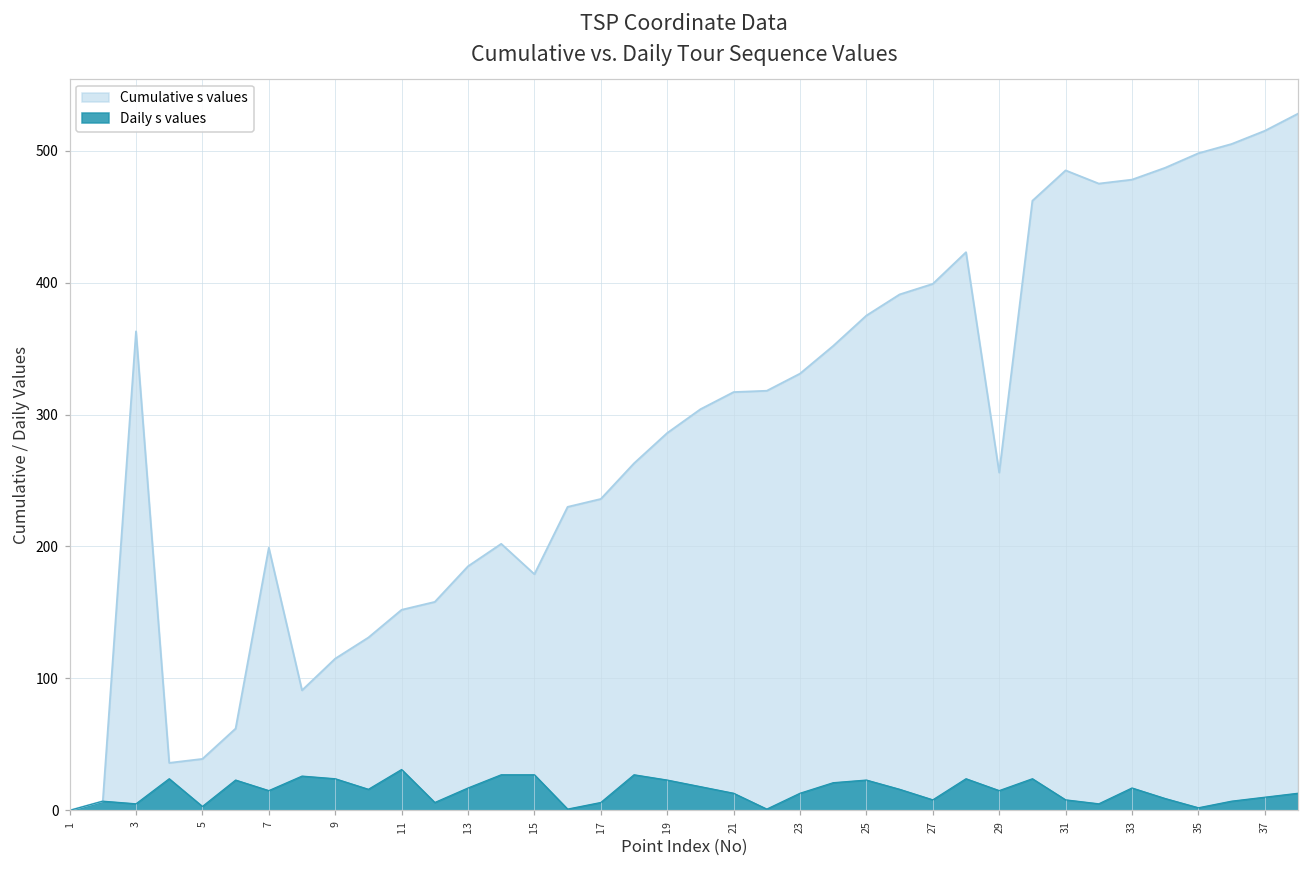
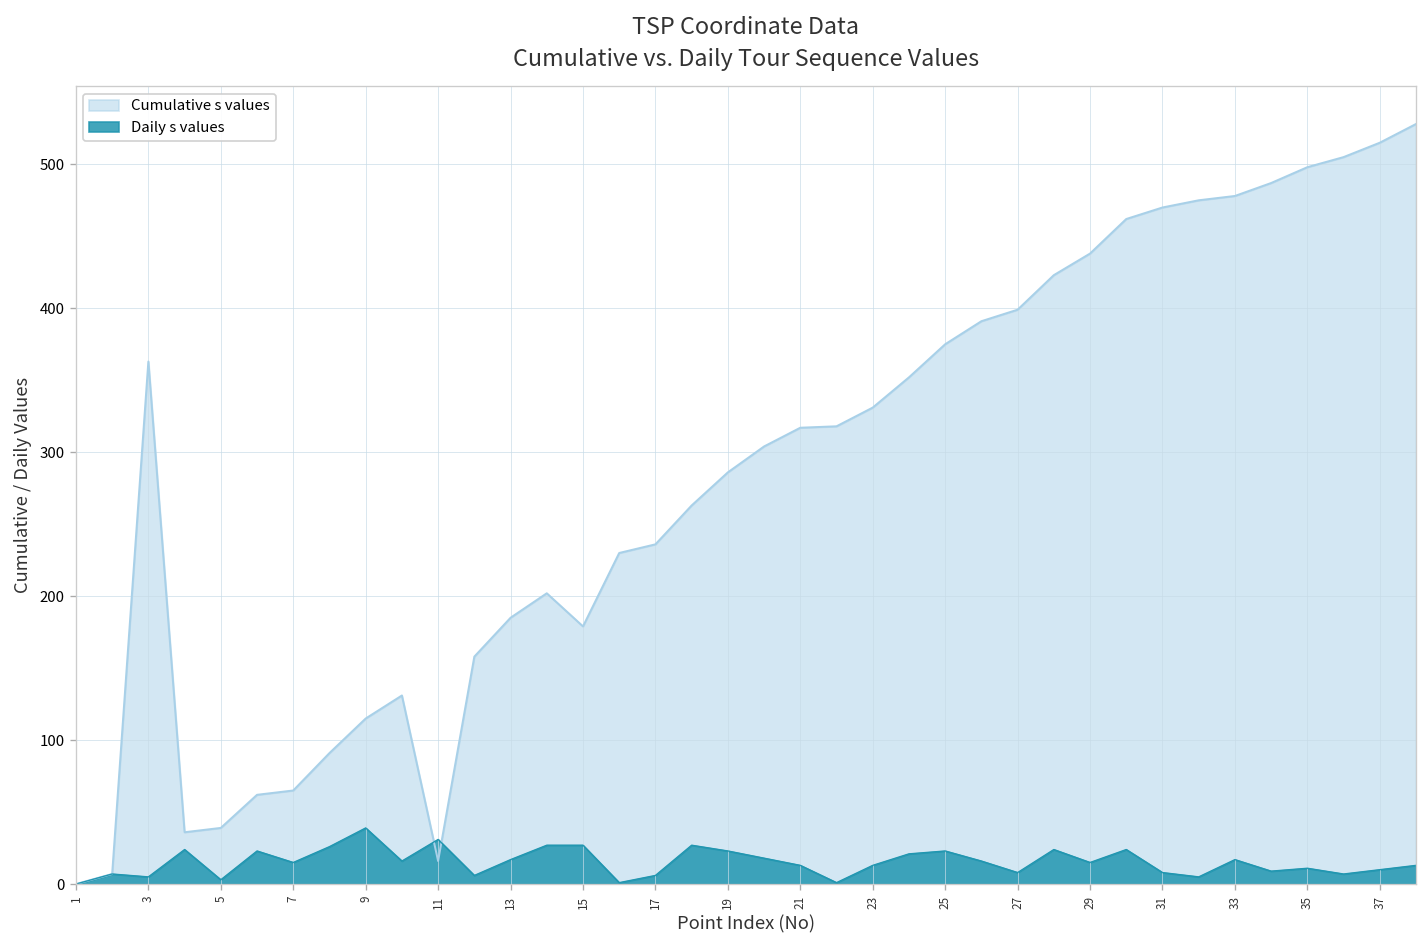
Cumulative s values, 7: 199 -> 65
Daily s values, 9: 24 -> 39
Cumulative s values, 11: 152 -> 16
Cumulative s values, 29: 256 -> 438
Cumulative s values, 31: 485 -> 470
Daily s values, 35: 2 -> 11
